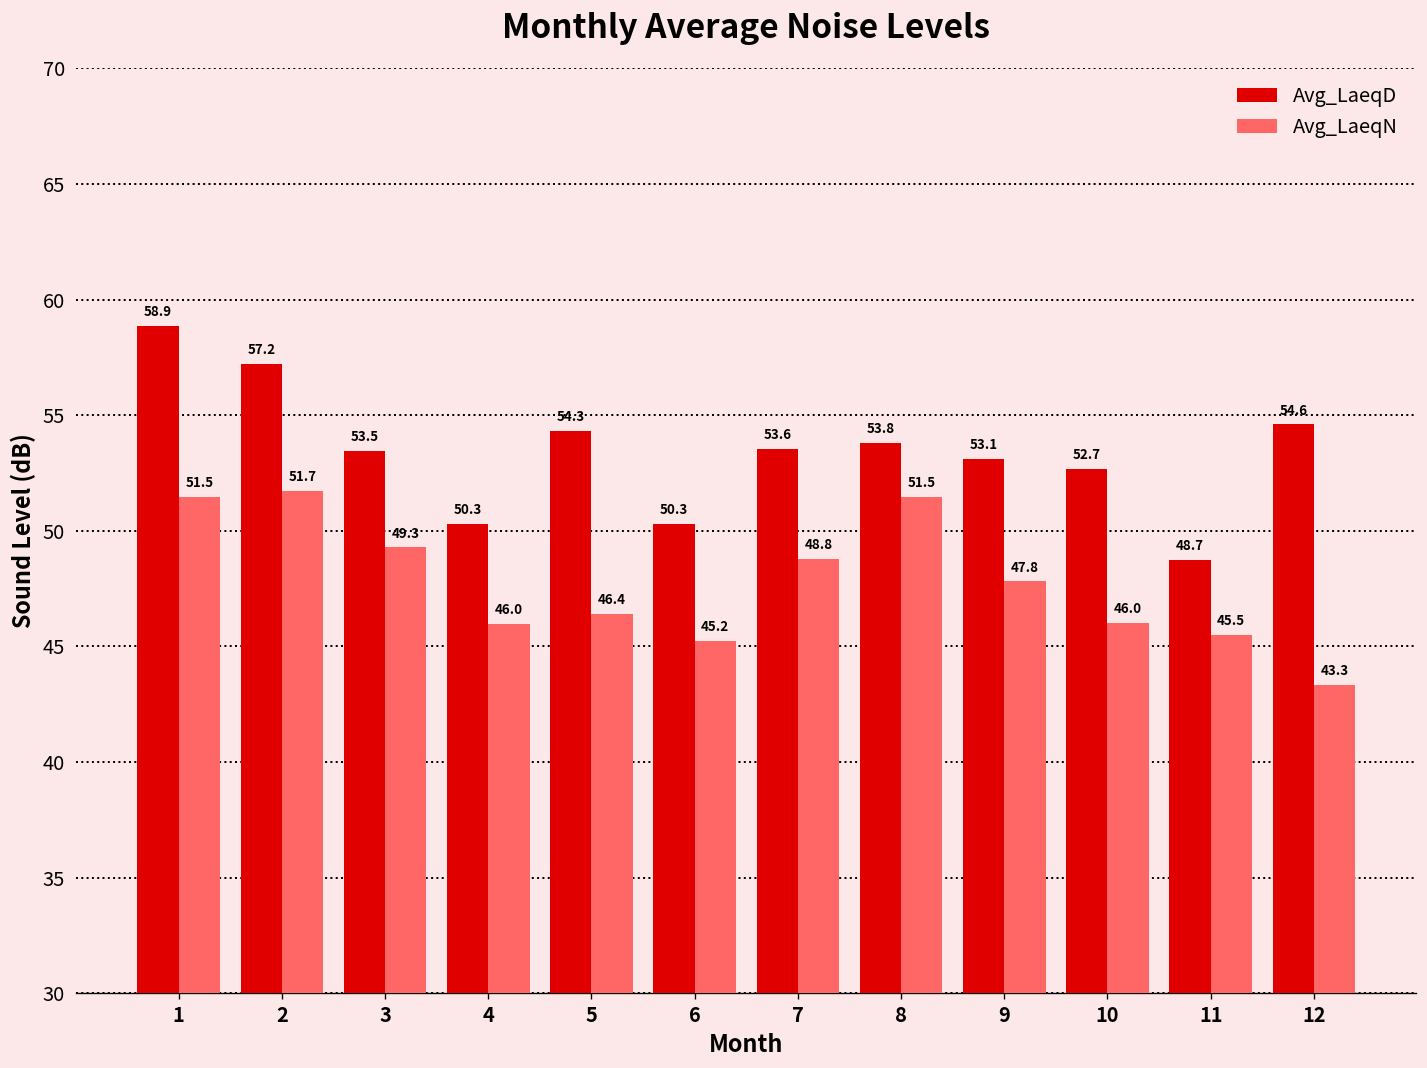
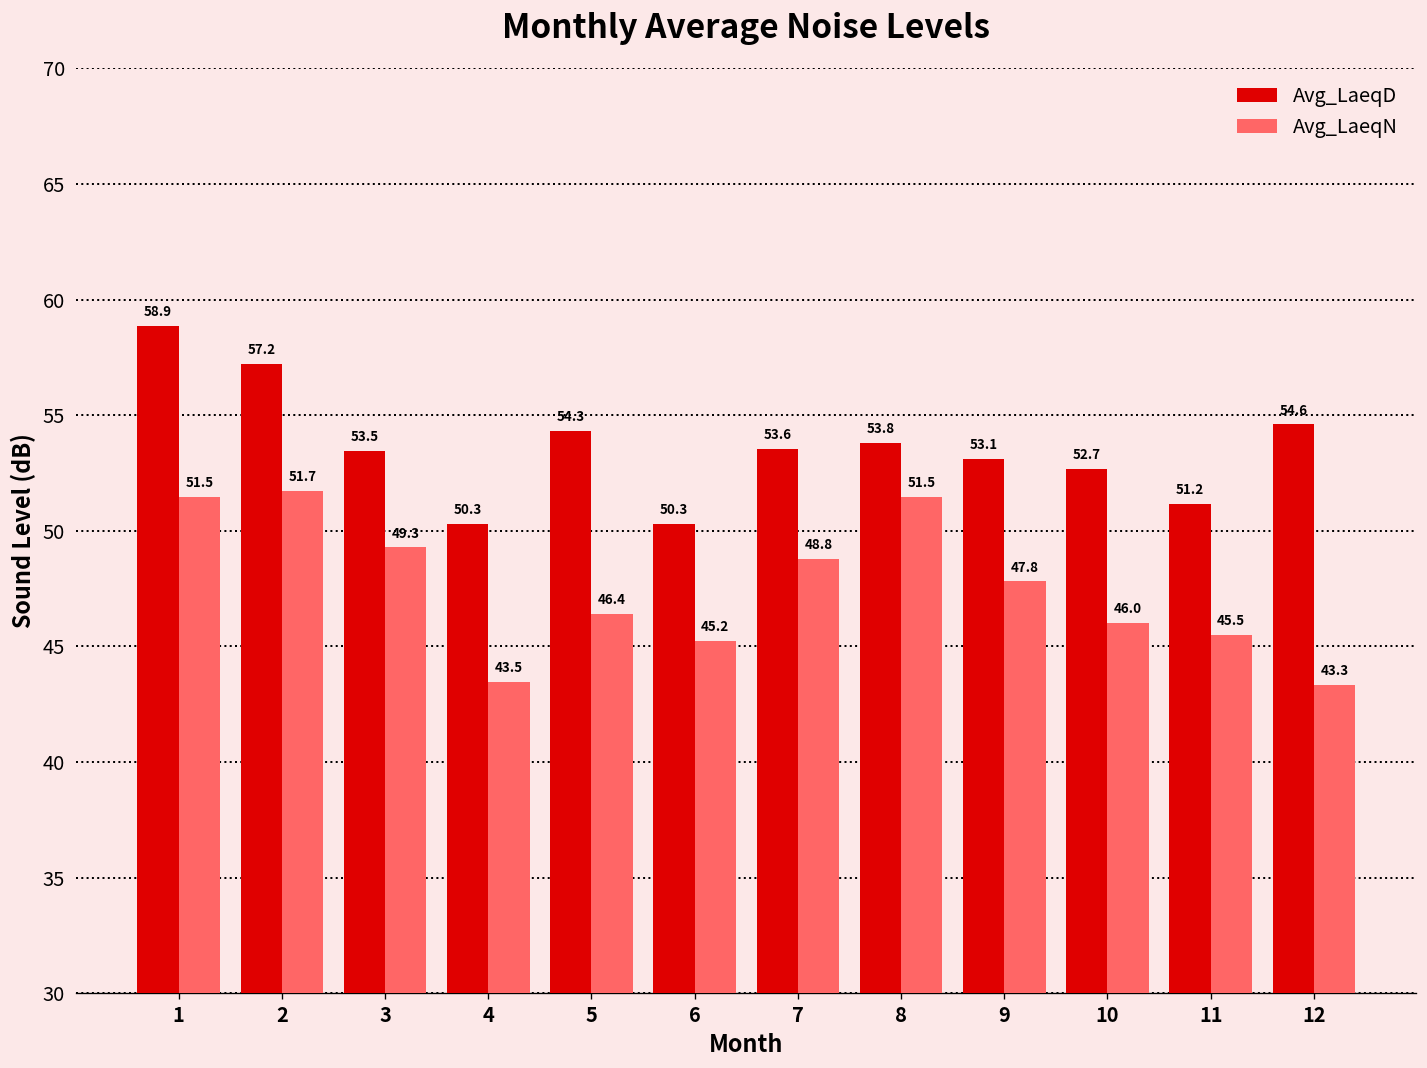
Avg_LaeqN, 4: 46.0 -> 43.5
Avg_LaeqD, 11: 48.7 -> 51.2
